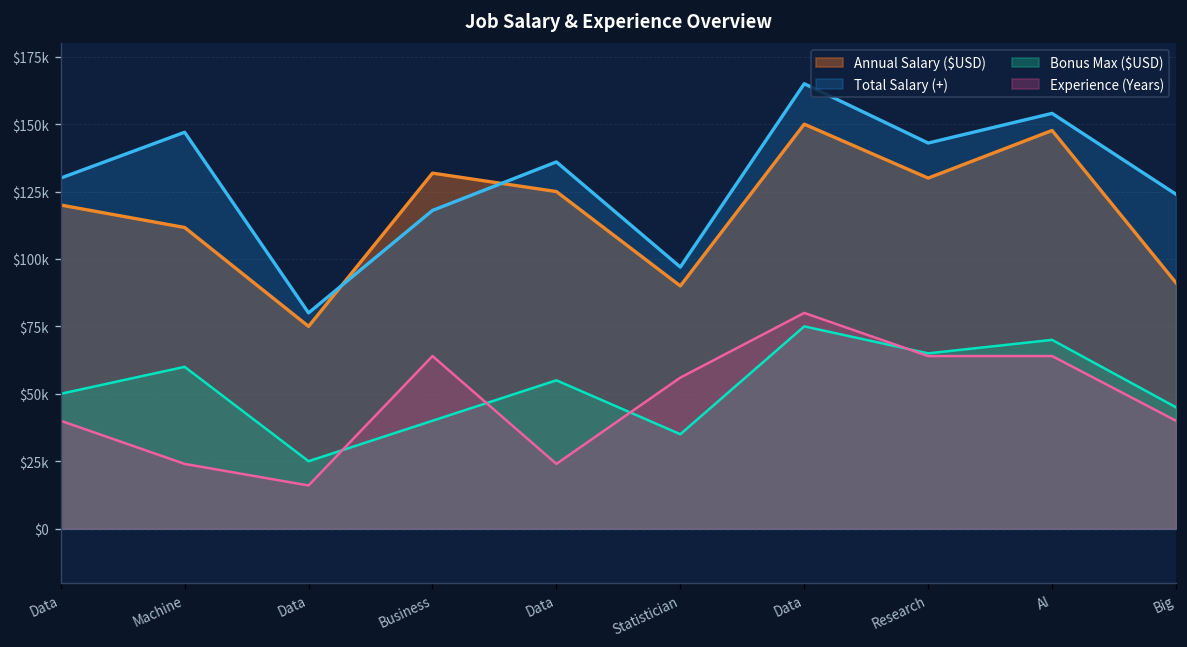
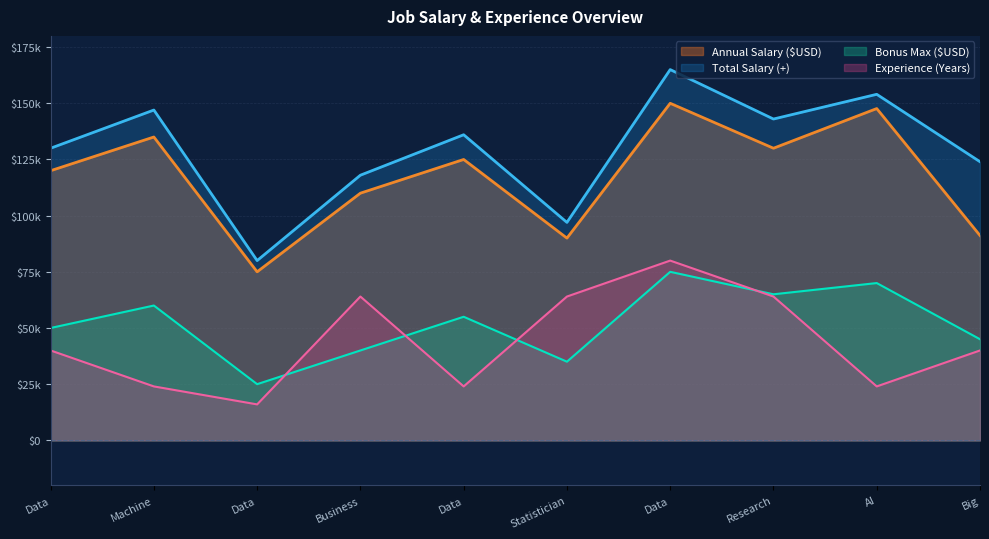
Annual Salary ($USD), Machine: $112000 -> $135000
Annual Salary ($USD), Business: $132000 -> $110000
Experience (Years), Statistician: $56000 -> $64000
Experience (Years), AI: $64000 -> $24000
